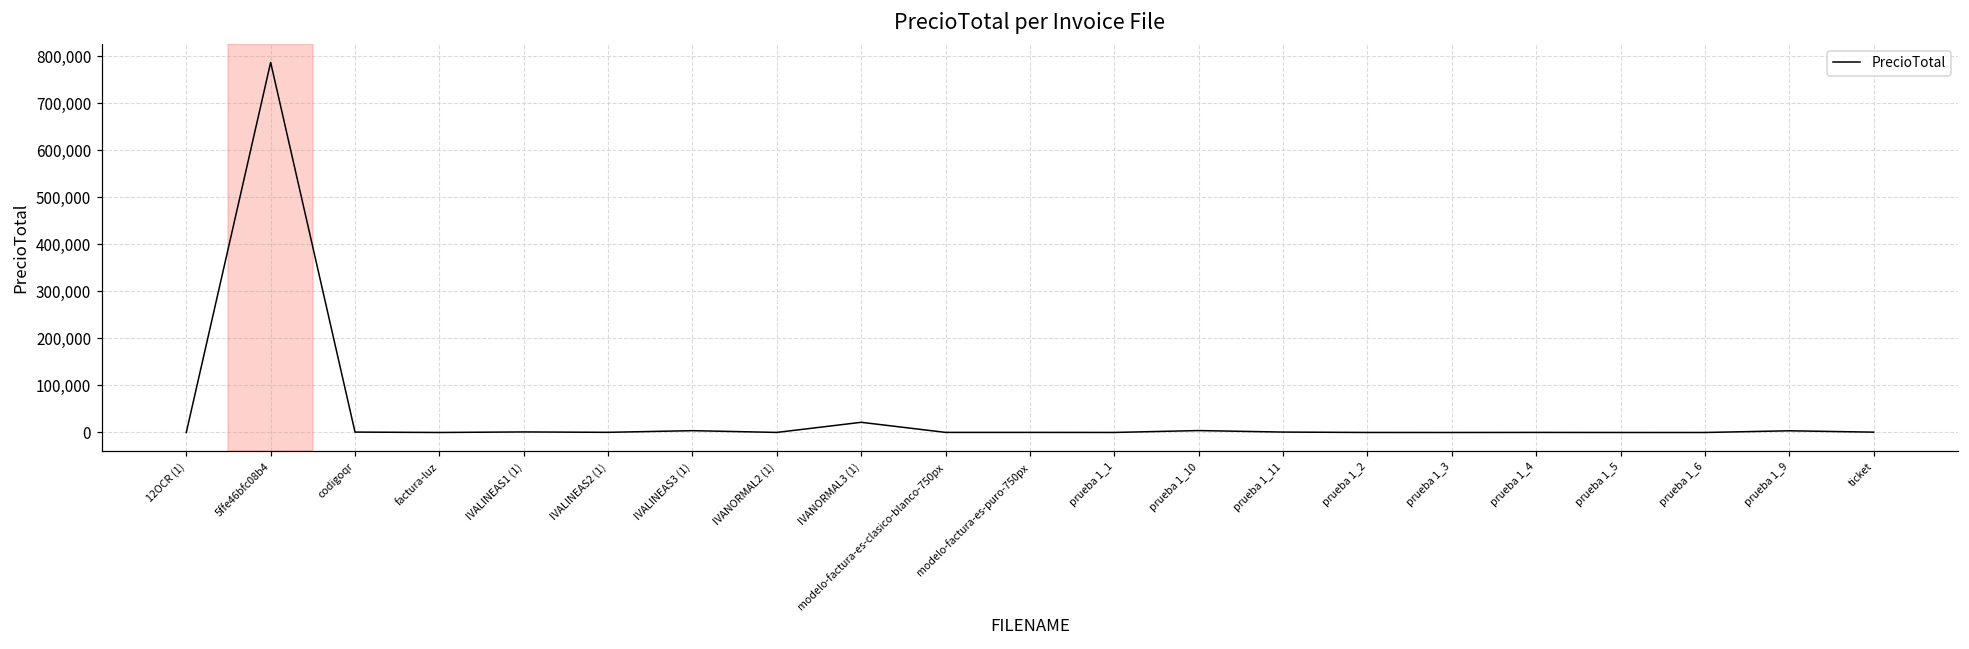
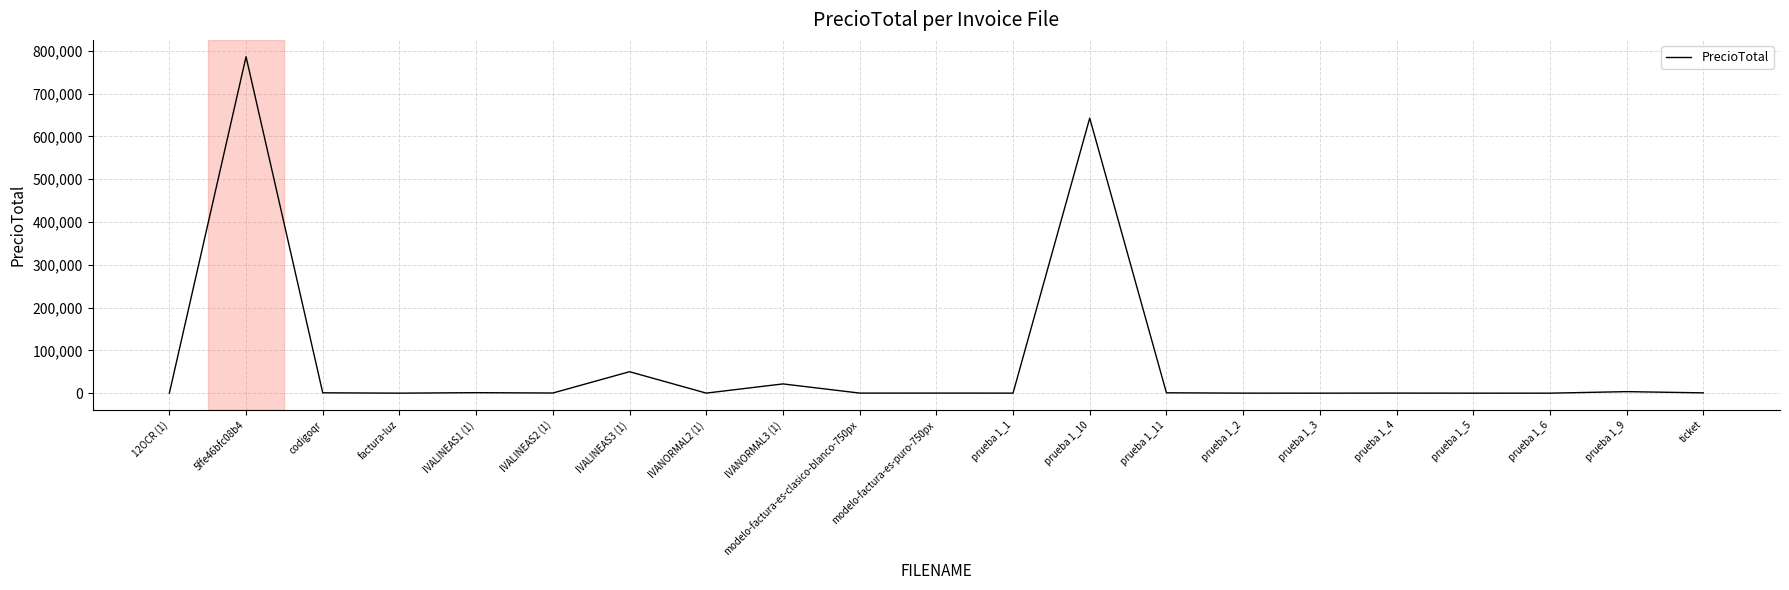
IVALINEAS3 (1): 0 -> 50,000
prueba 1_10: 0 -> 640,000
